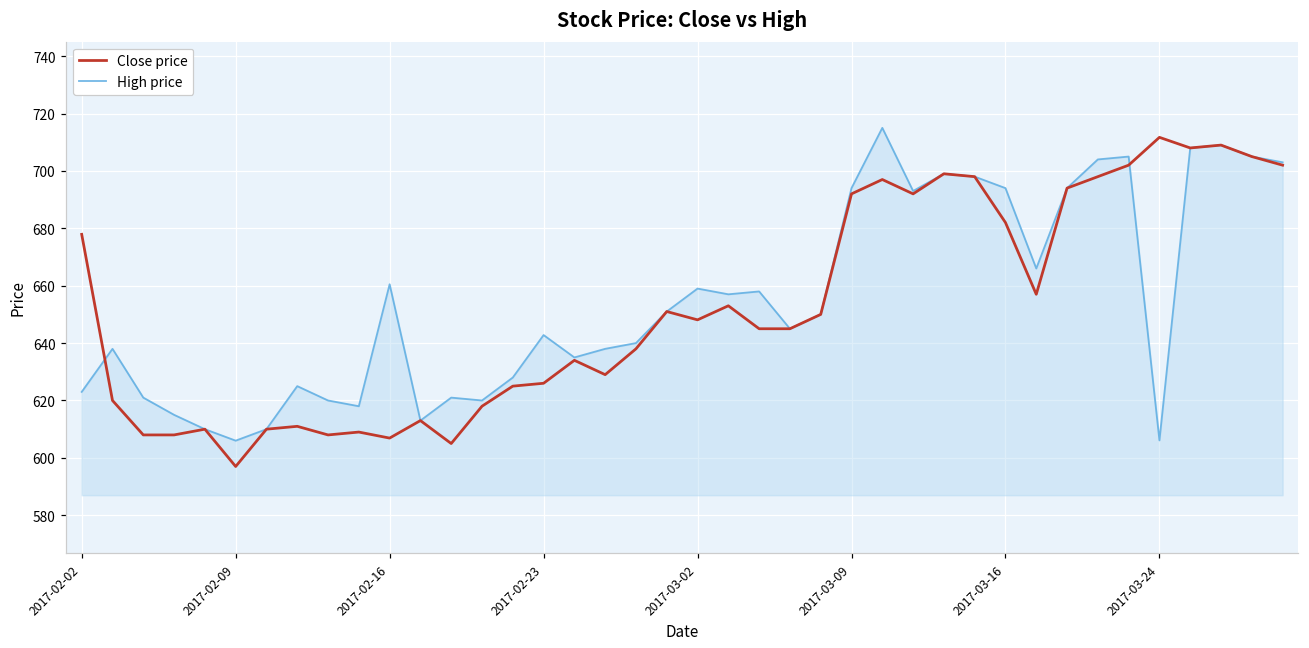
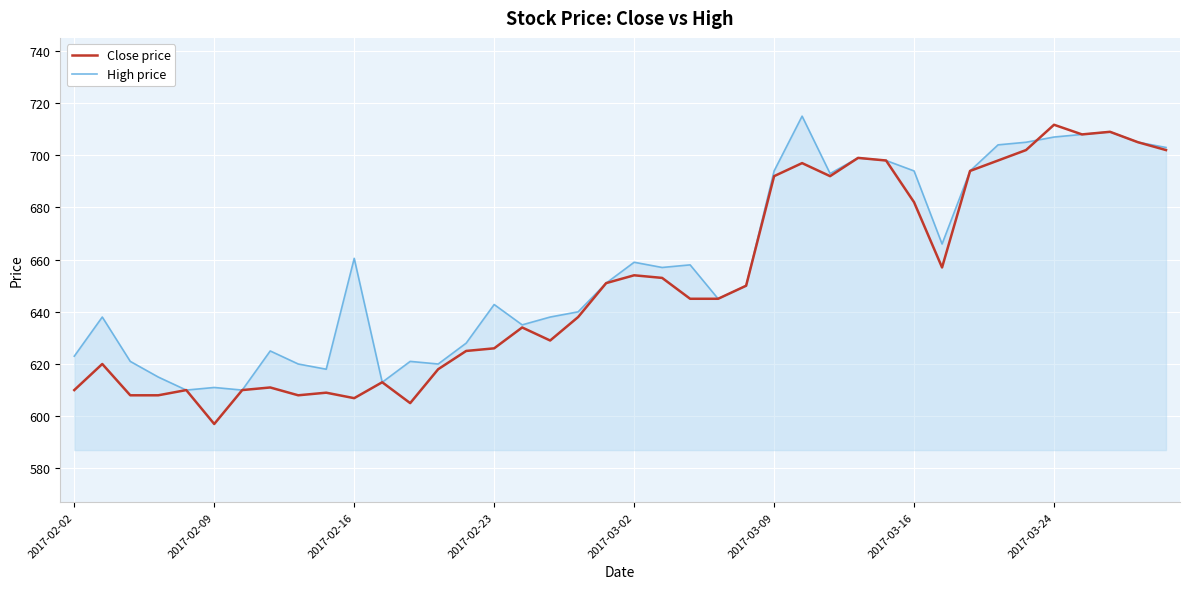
Close price, 2017-02-02: 678 -> 610
High price, 2017-02-09: 606 -> 611
Close price, 2017-03-02: 648 -> 654
High price, 2017-03-24: 606 -> 707
